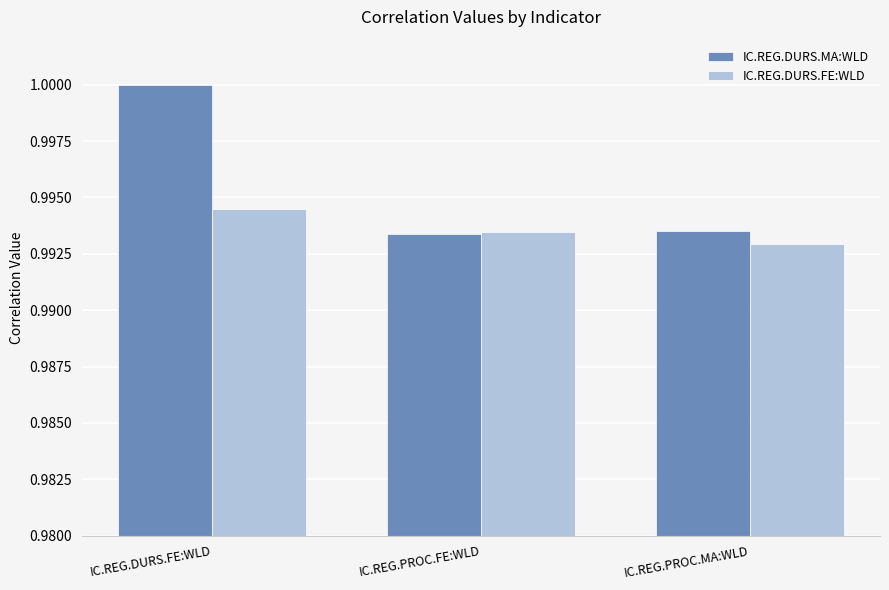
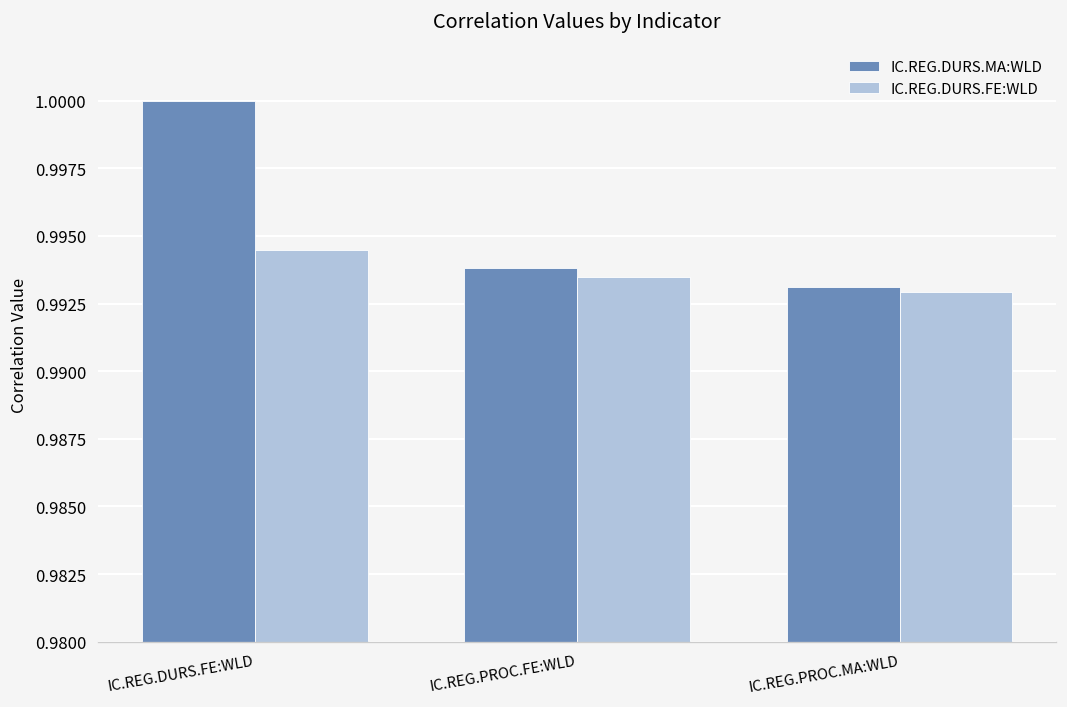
IC.REG.DURS.MA:WLD, IC.REG.PROC.FE:WLD: 0.9934 -> 0.9938
IC.REG.DURS.MA:WLD, IC.REG.PROC.MA:WLD: 0.9935 -> 0.9931
